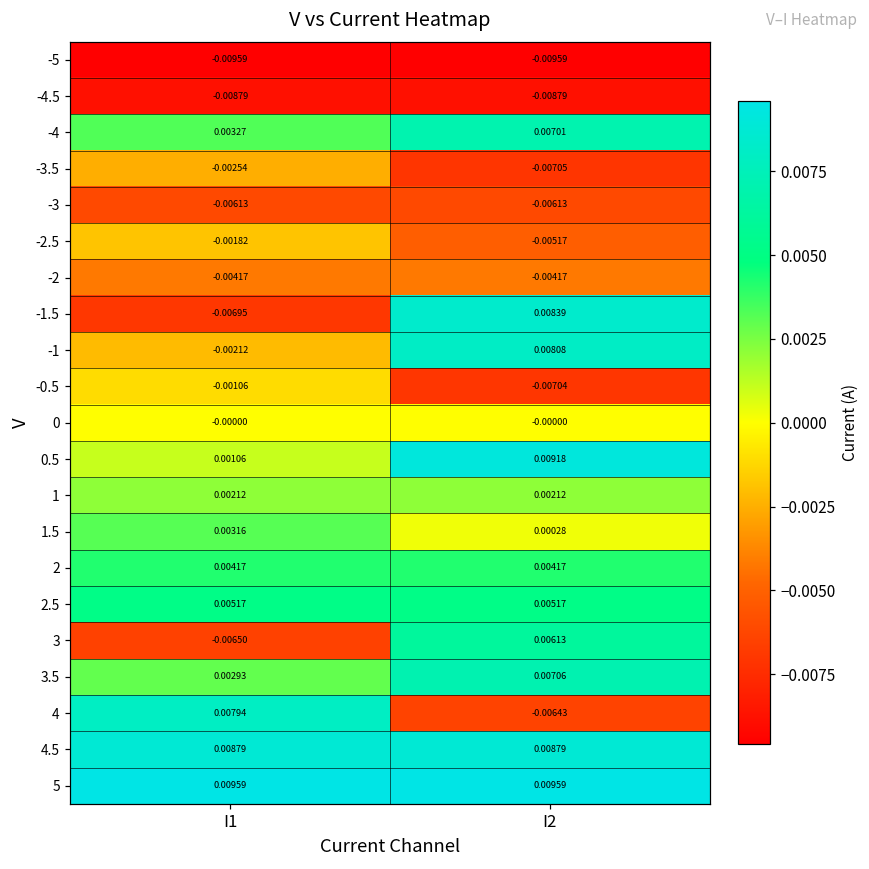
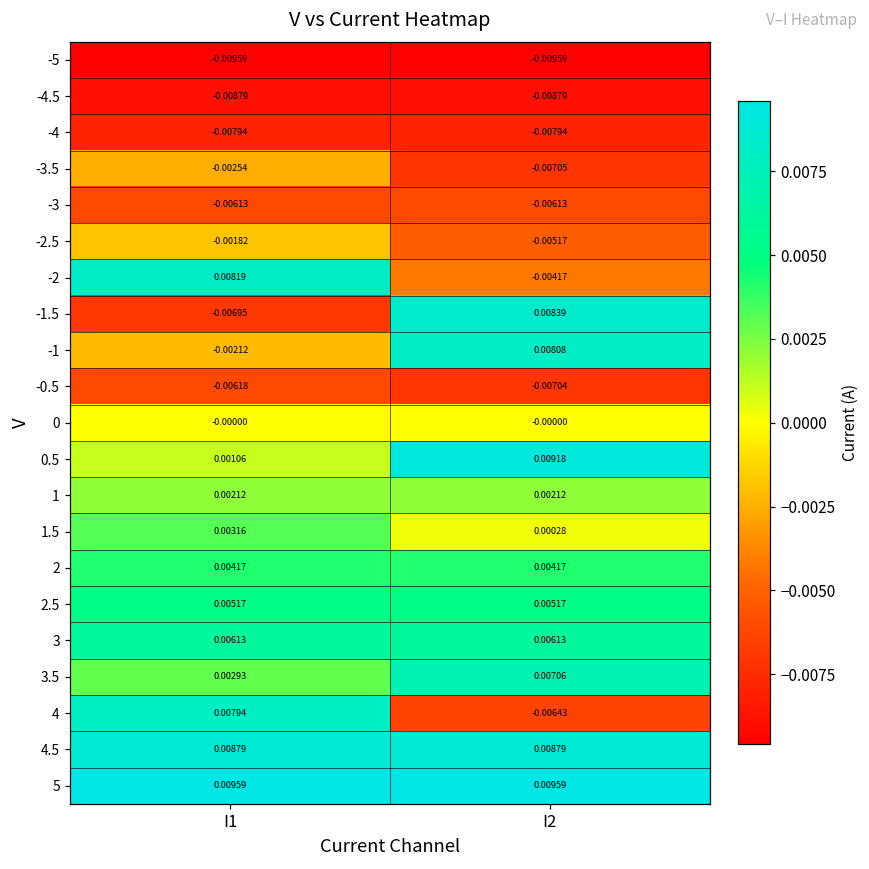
-4, I1: 0.00327 -> -0.00794
-4, I2: 0.00701 -> -0.00794
-2, I1: -0.00417 -> 0.00819
-0.5, I1: -0.00106 -> -0.00618
3, I1: -0.00650 -> 0.00613
